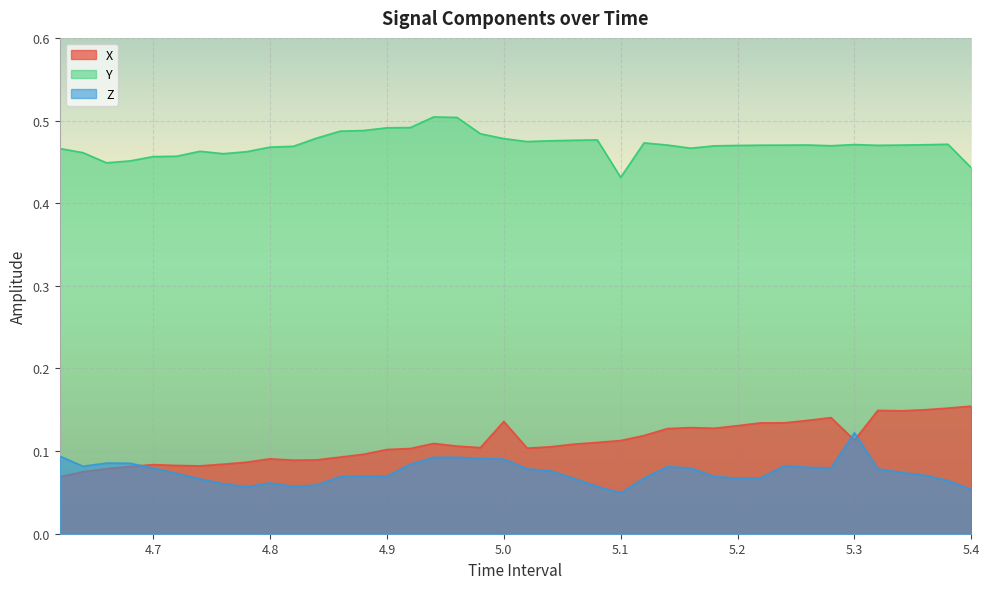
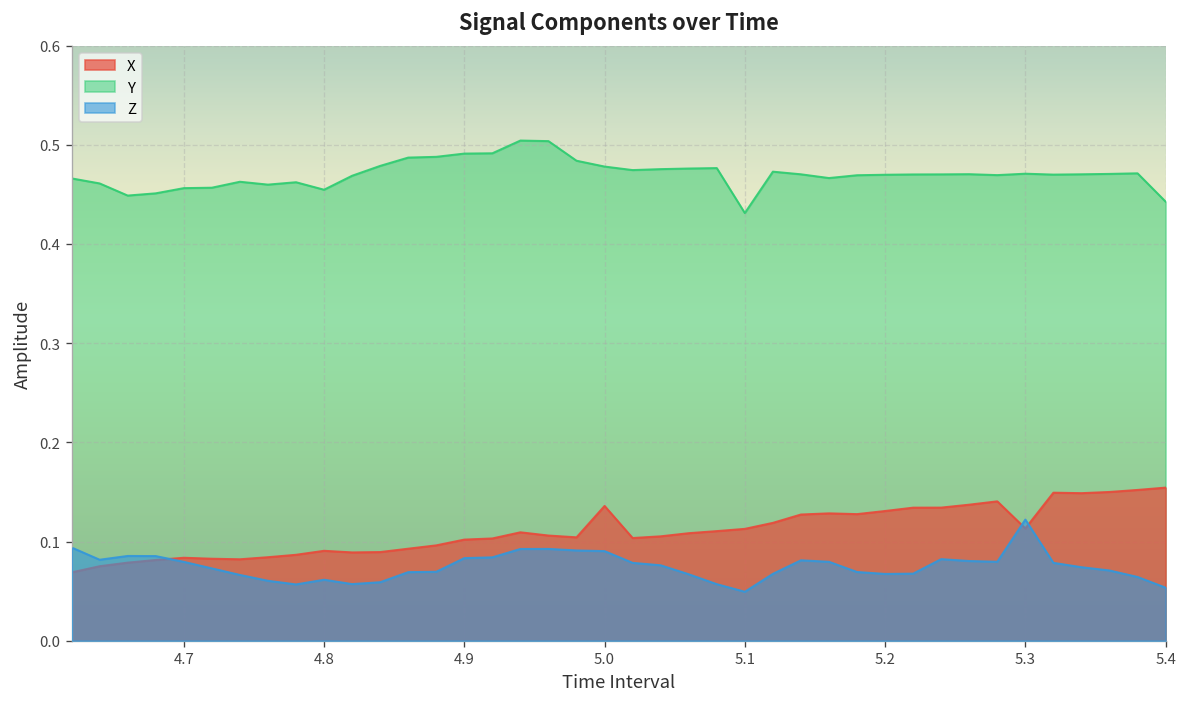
Y, 4.8: 0.47 -> 0.45
Z, 4.9: 0.07 -> 0.08
